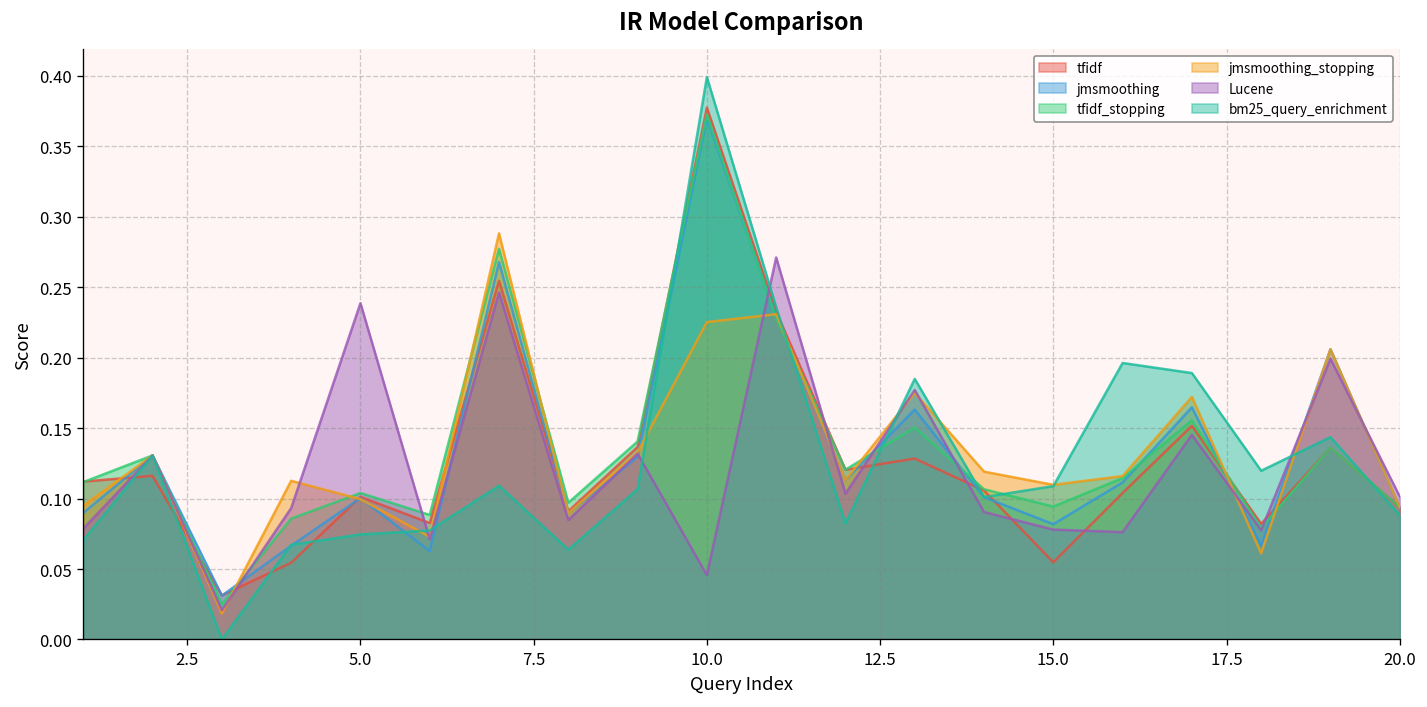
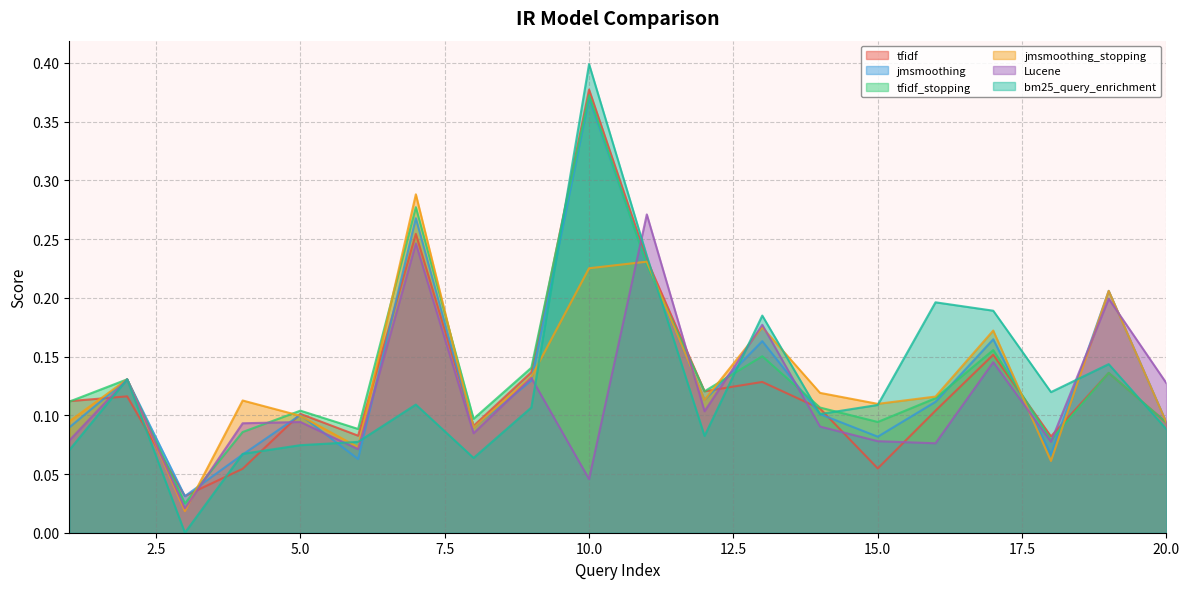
Lucene, 5.0: 0.239 -> 0.094
Lucene, 20.0: 0.101 -> 0.127
